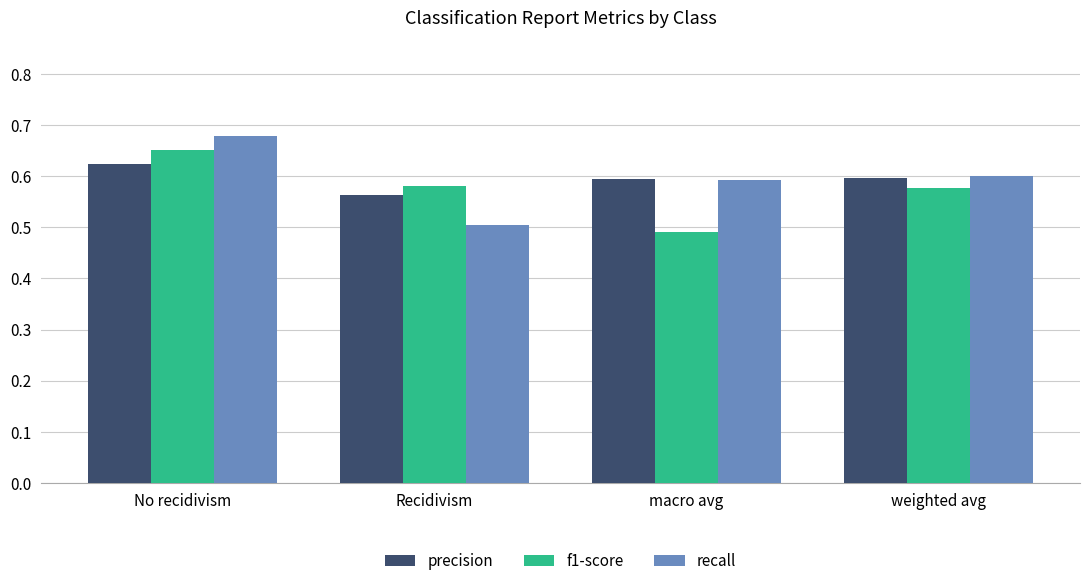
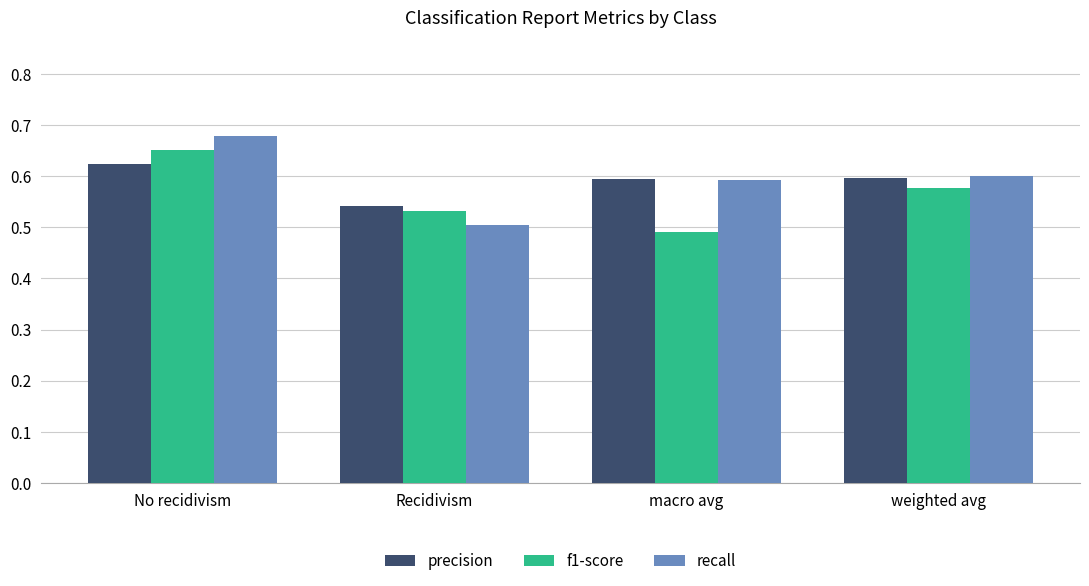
precision, Recidivism: 0.56 -> 0.54
f1-score, Recidivism: 0.58 -> 0.53
